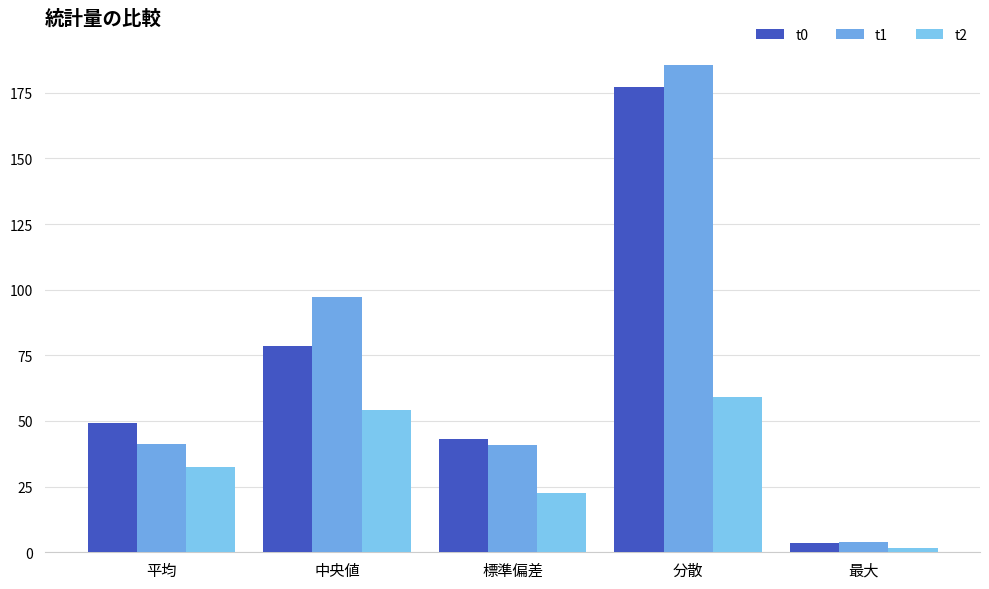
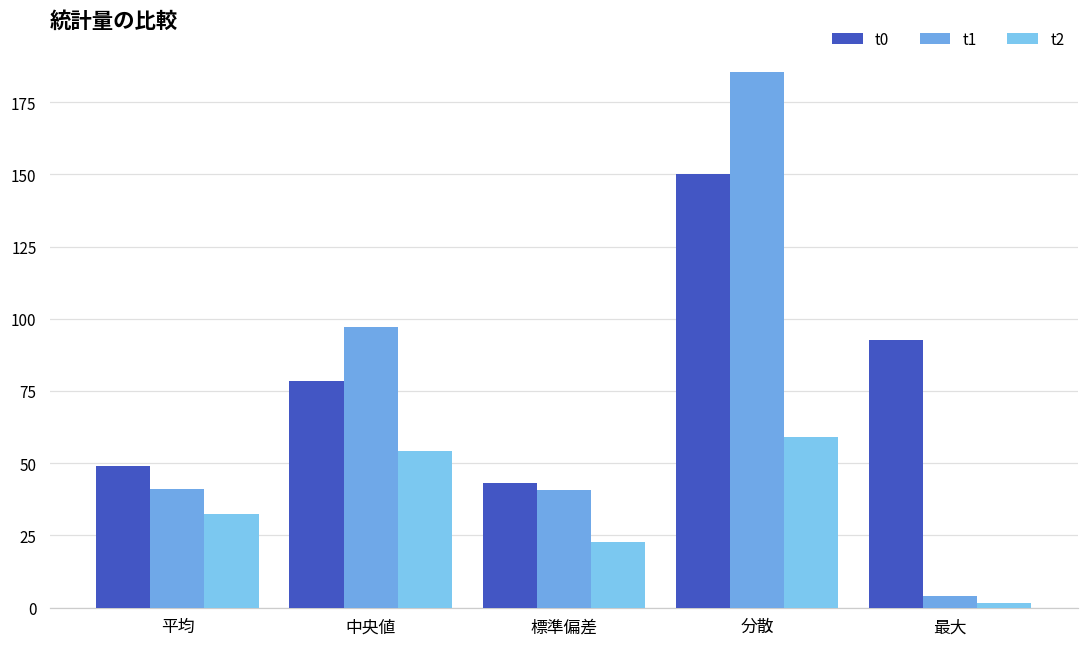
t0, 分散: 177 -> 150
t0, 最大: 4 -> 93
